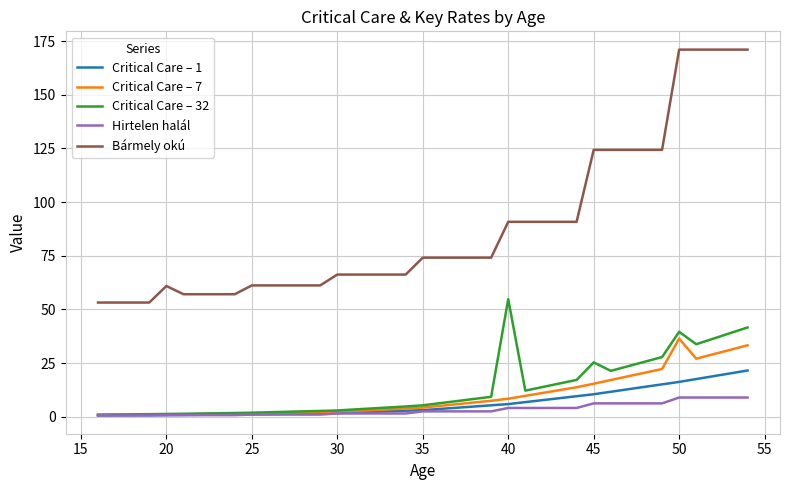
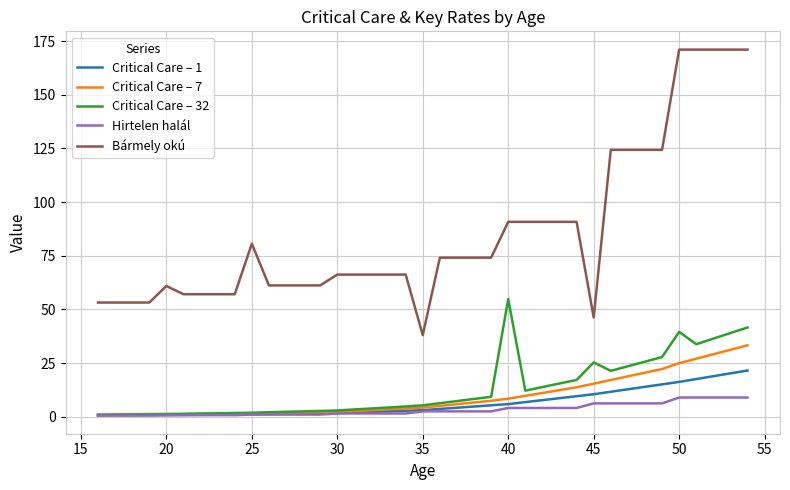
Bármely okú, 25: 61 -> 81
Bármely okú, 35: 74 -> 38
Bármely okú, 45: 124 -> 46
Critical Care – 7, 50: 36 -> 25
